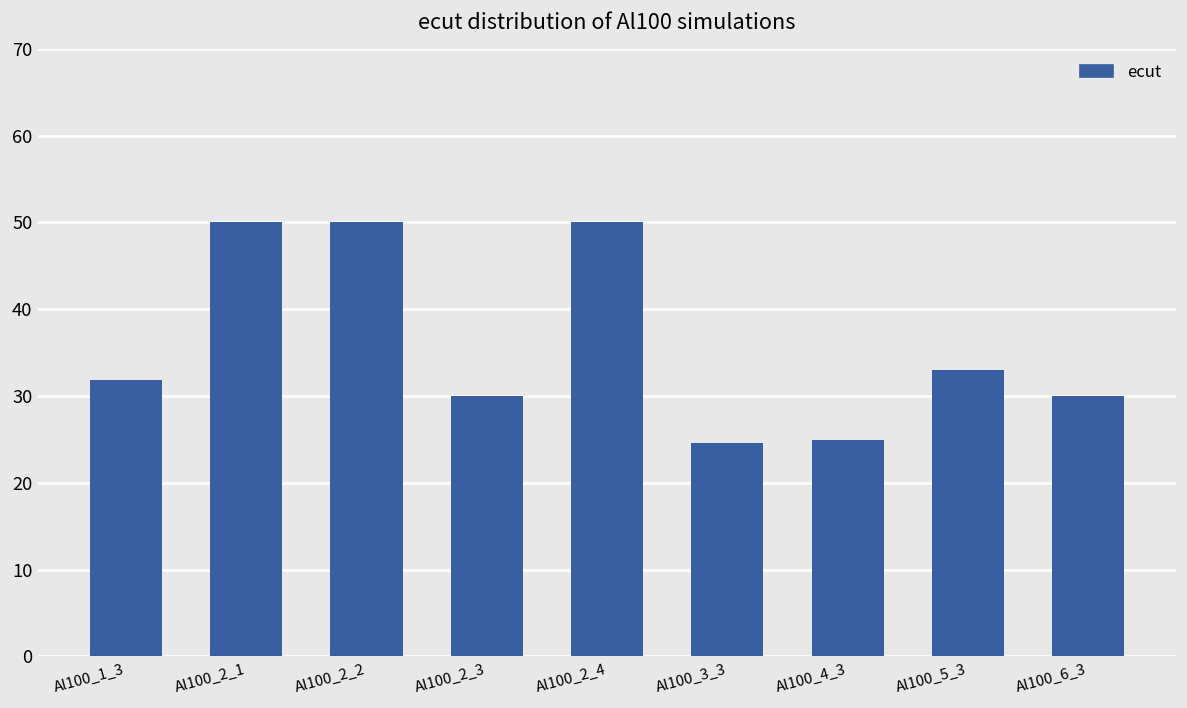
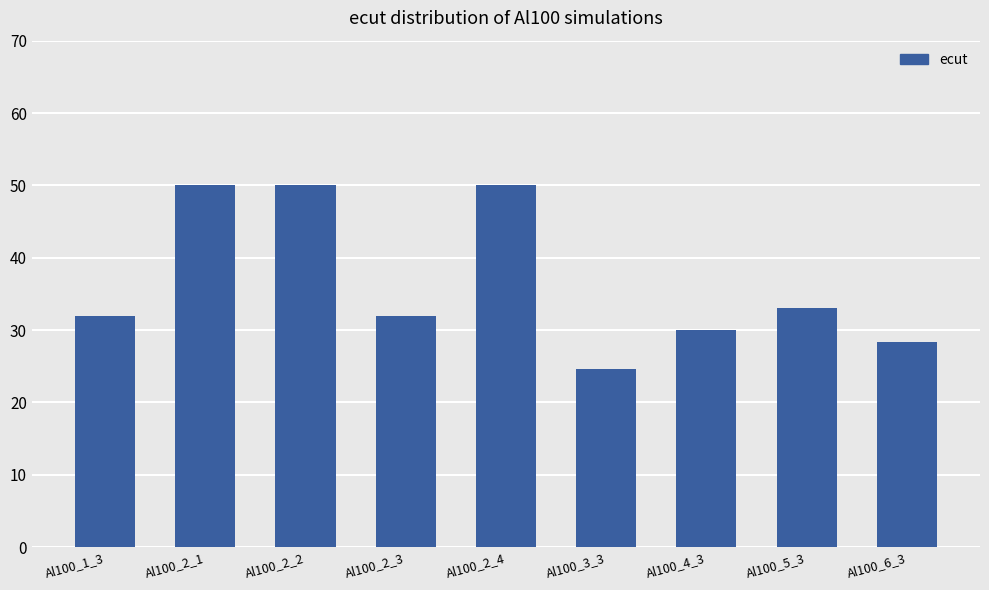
Al100_2_3: 30 -> 32
Al100_4_3: 25 -> 30
Al100_6_3: 30 -> 28
